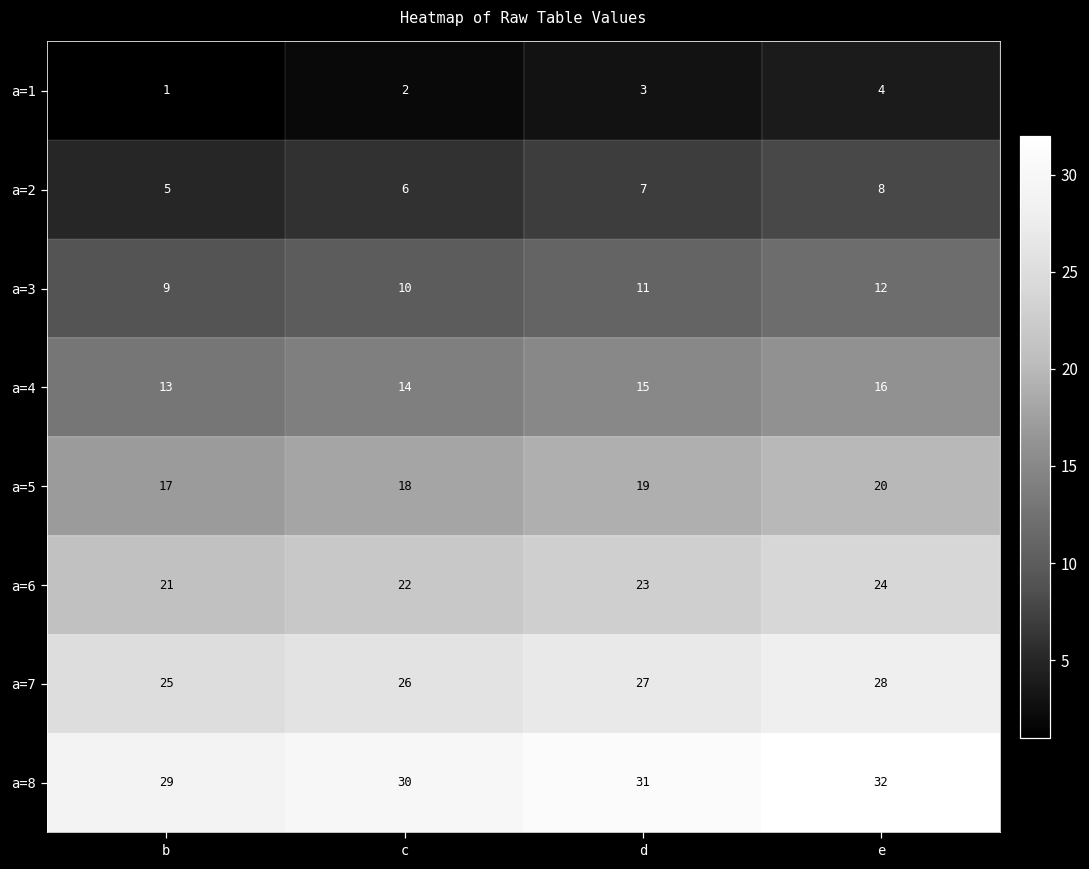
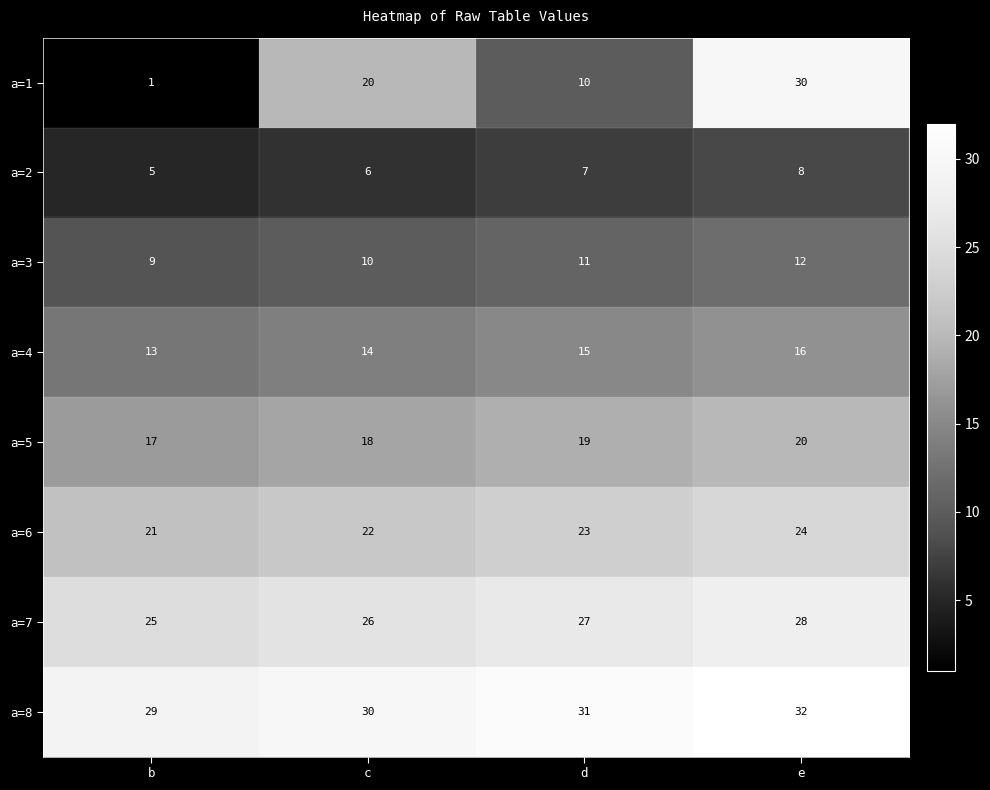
a=1, c: 2 -> 20
a=1, d: 3 -> 10
a=1, e: 4 -> 30
